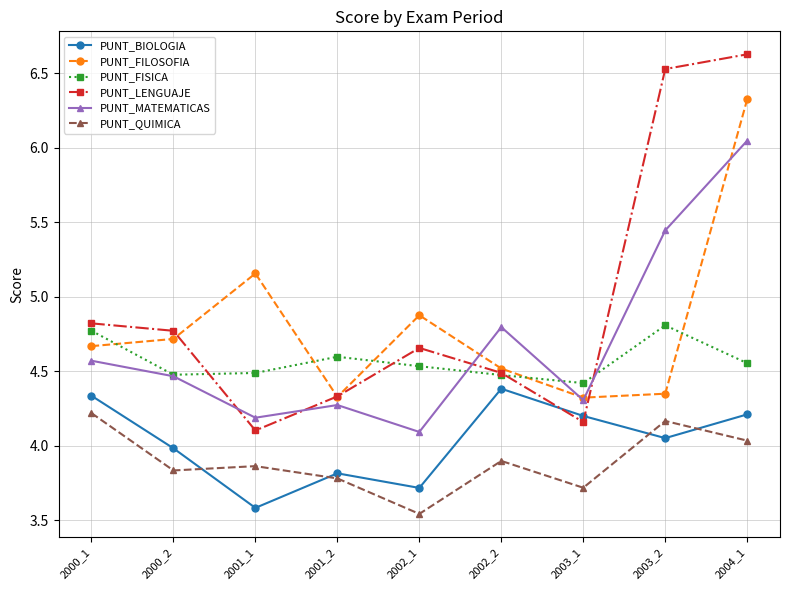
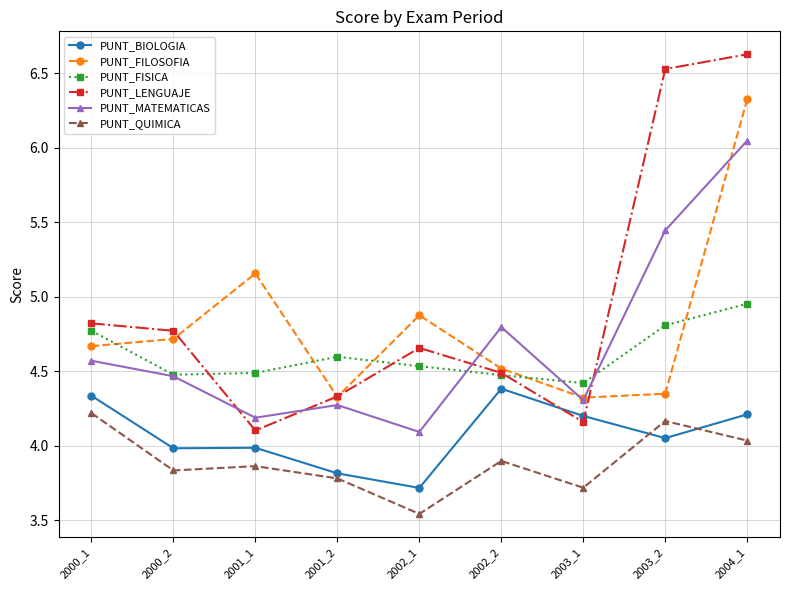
PUNT_BIOLOGIA, 2001_1: 3.58 -> 3.99
PUNT_FISICA, 2004_1: 4.55 -> 4.95
